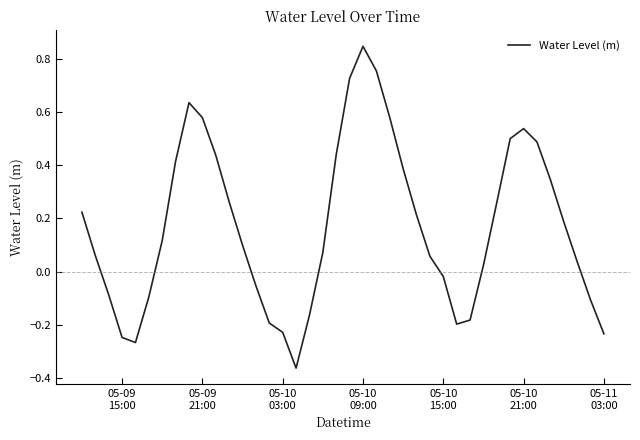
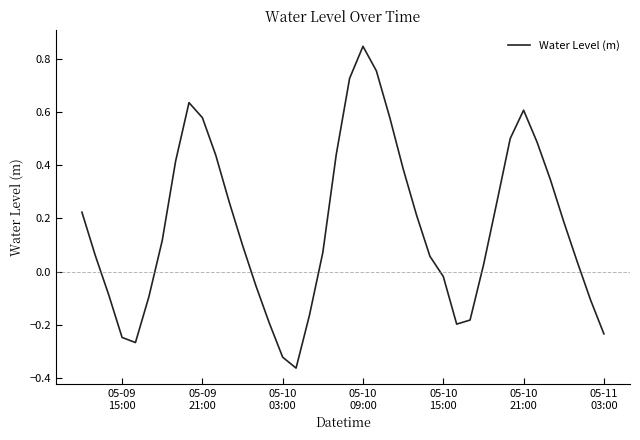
05-10 03:00: -0.23 -> -0.32
05-10 21:00: 0.54 -> 0.61
